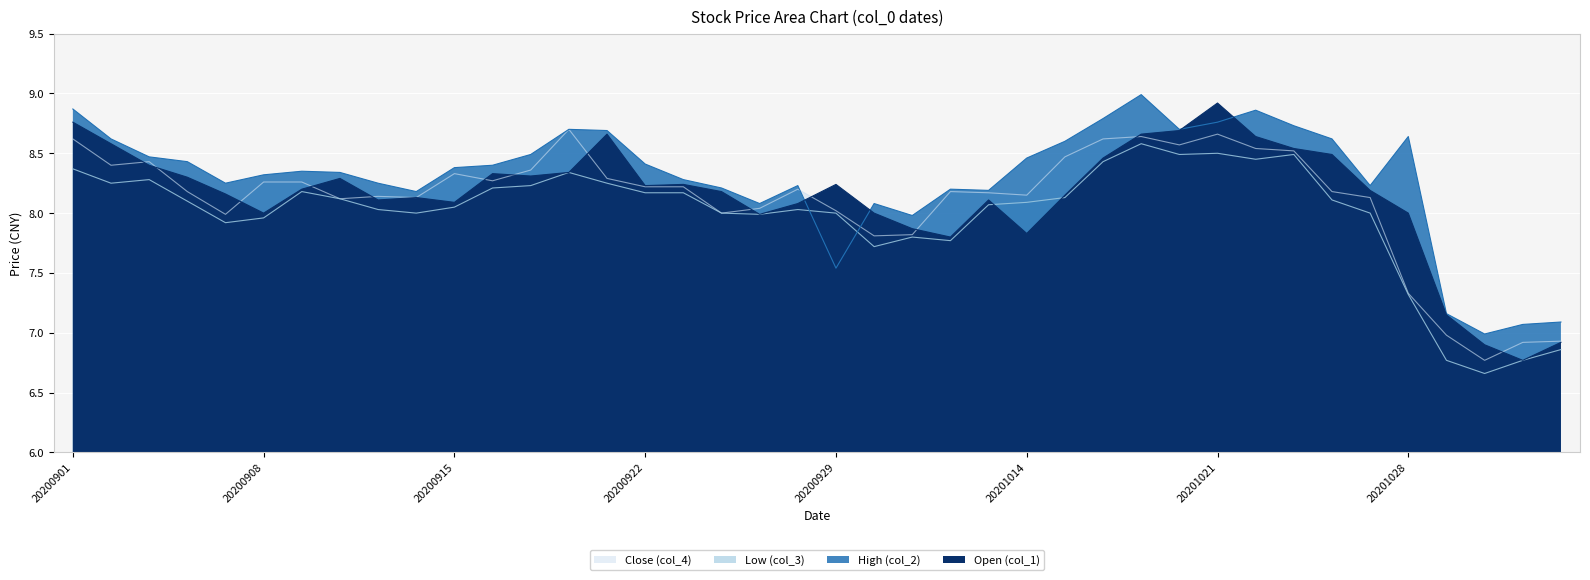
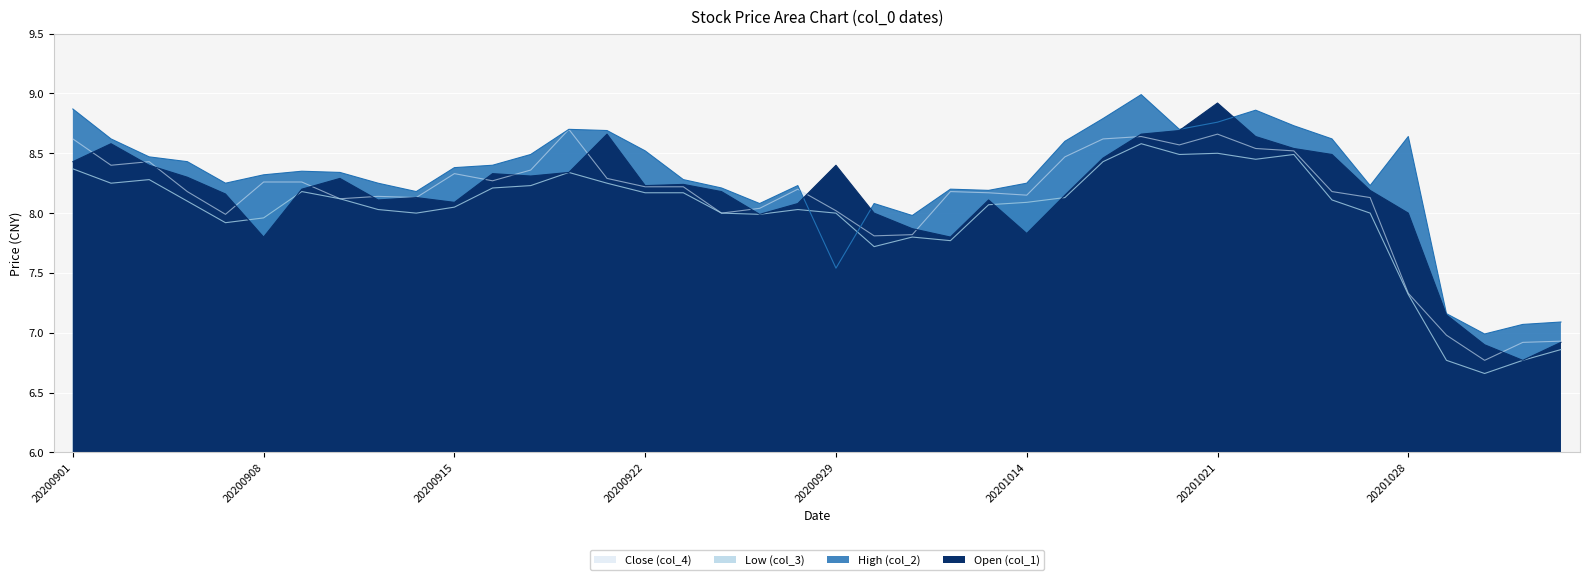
Open (col_1), 20200901: 8.76 -> 8.43
Open (col_1), 20200908: 8.0 -> 7.8
High (col_2), 20200922: 8.41 -> 8.52
Open (col_1), 20200929: 8.24 -> 8.40
High (col_2), 20201014: 8.46 -> 8.25
